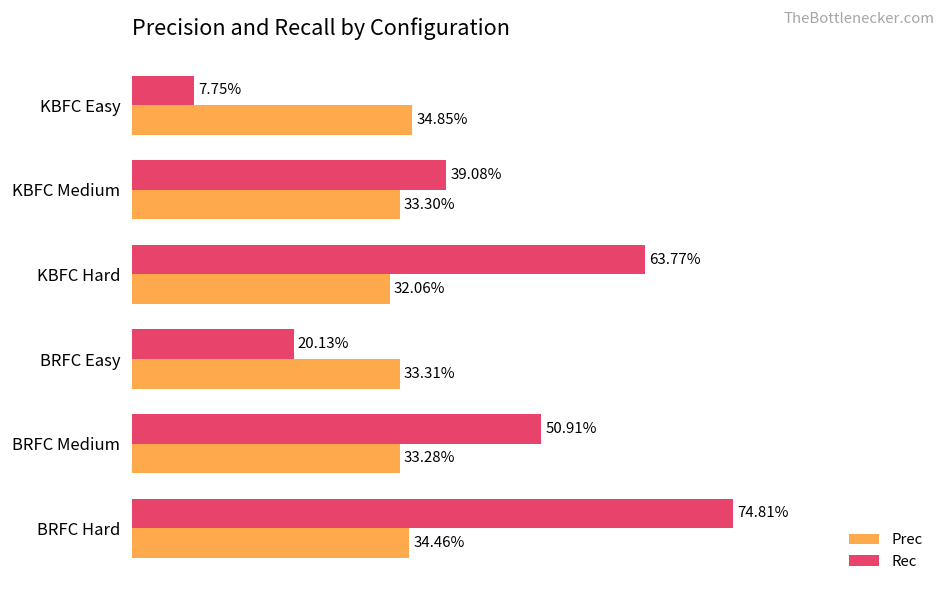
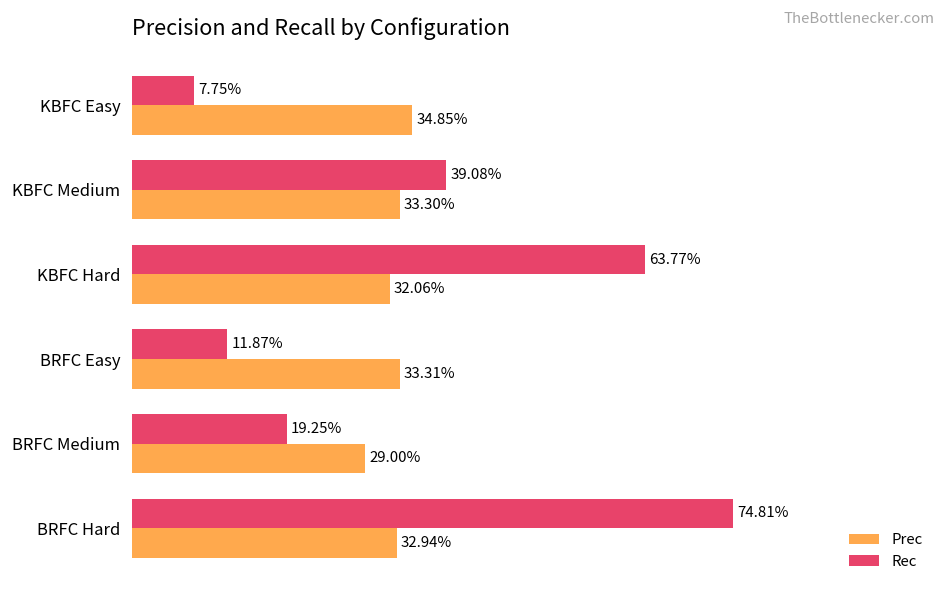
Rec, BRFC Easy: 20.13% -> 11.87%
Rec, BRFC Medium: 50.91% -> 19.25%
Prec, BRFC Medium: 33.28% -> 29.00%
Prec, BRFC Hard: 34.46% -> 32.94%
